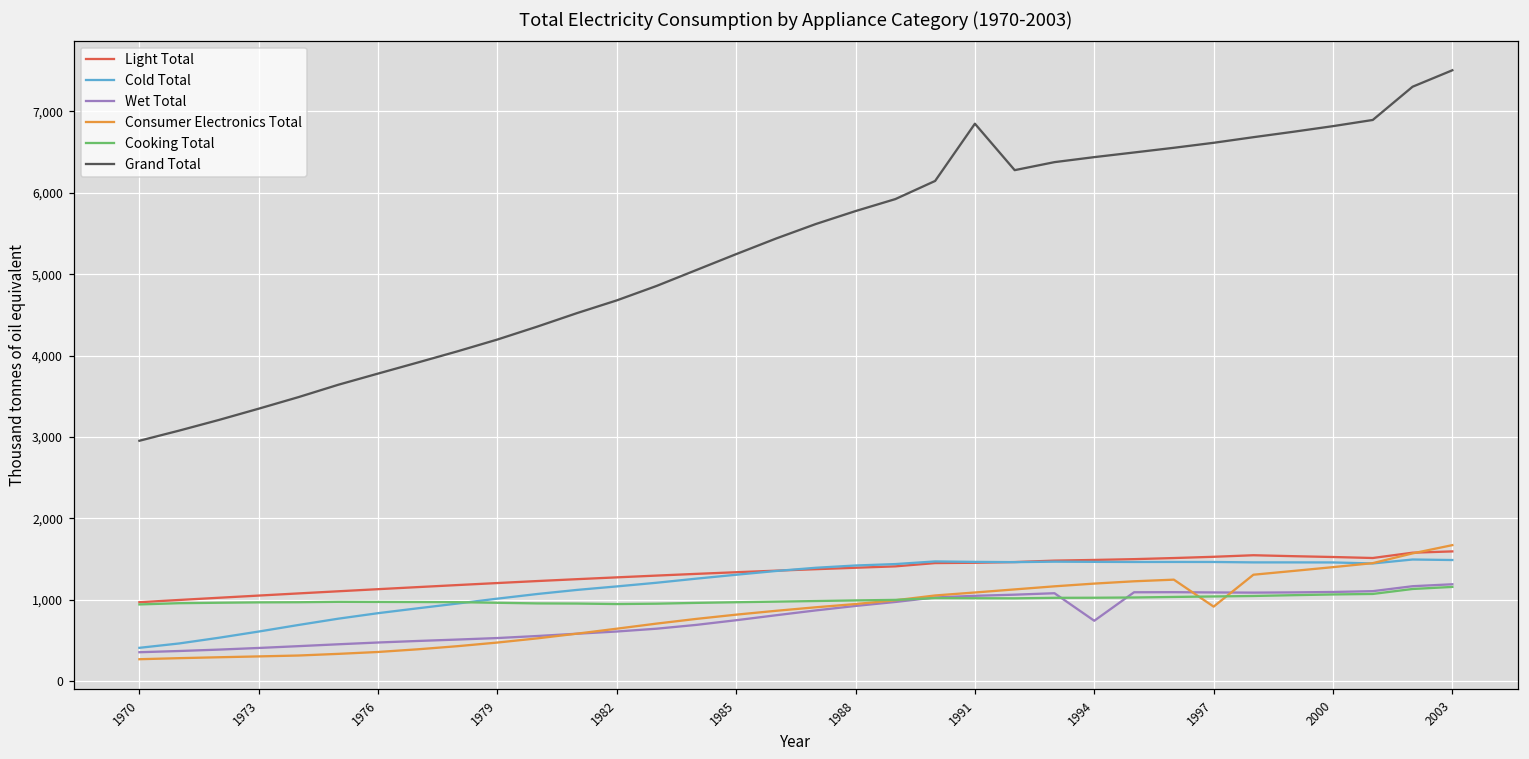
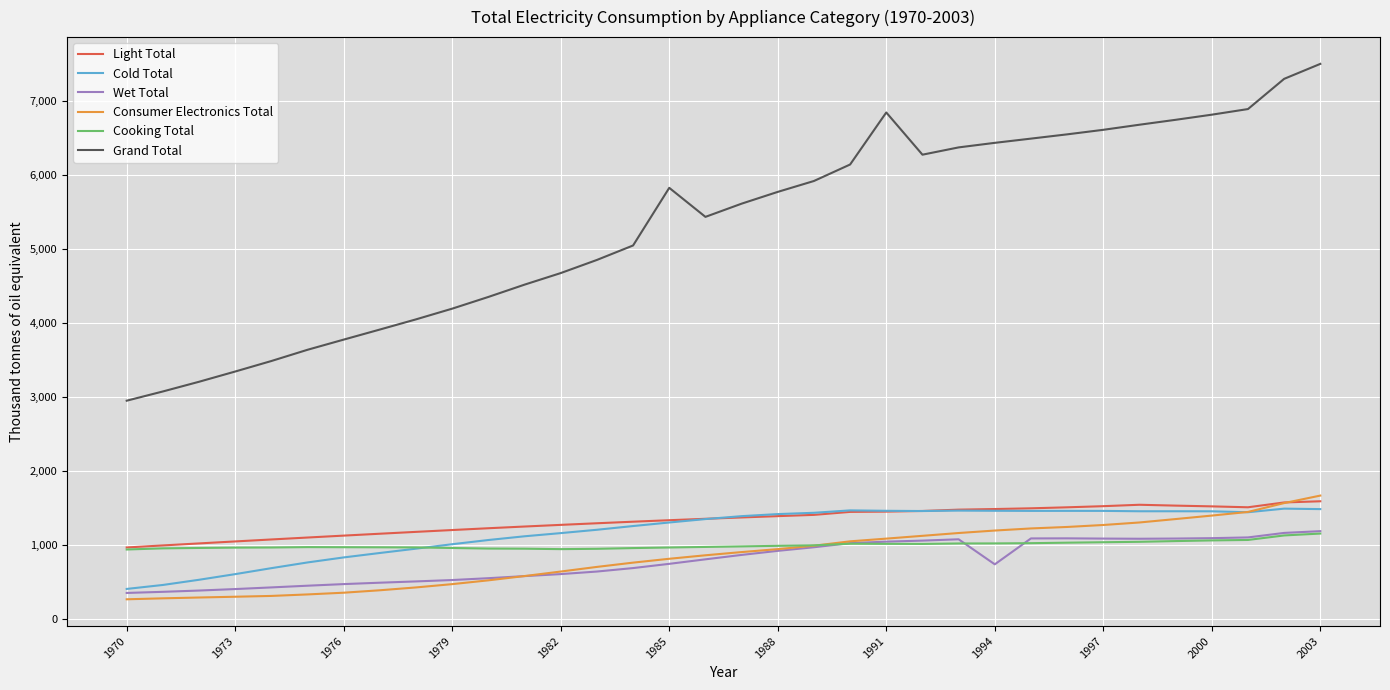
Grand Total, 1985: 5,200 -> 5,800
Consumer Electronics Total, 1997: 900 -> 1,300
